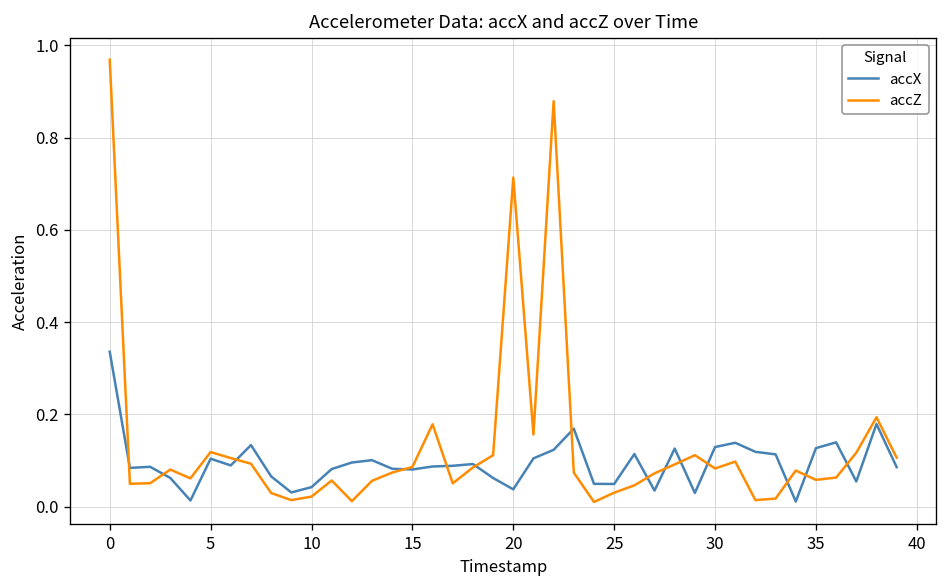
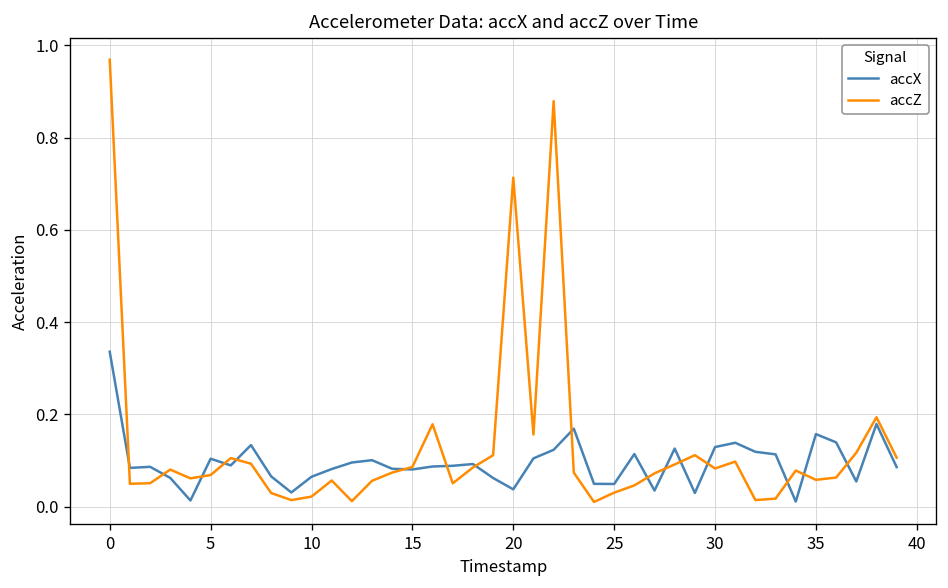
accZ, 5: 0.12 -> 0.07
accX, 10: 0.04 -> 0.06
accX, 35: 0.13 -> 0.16
